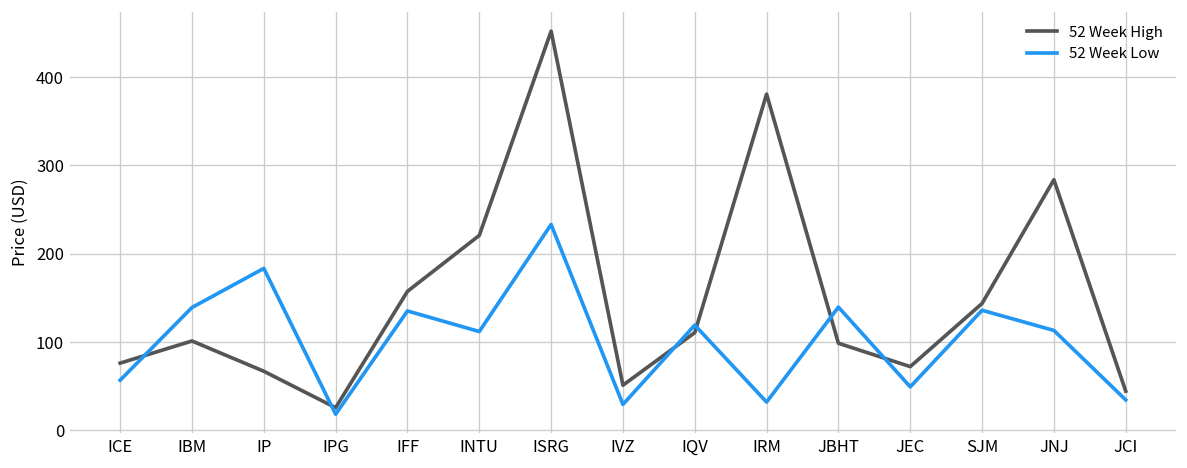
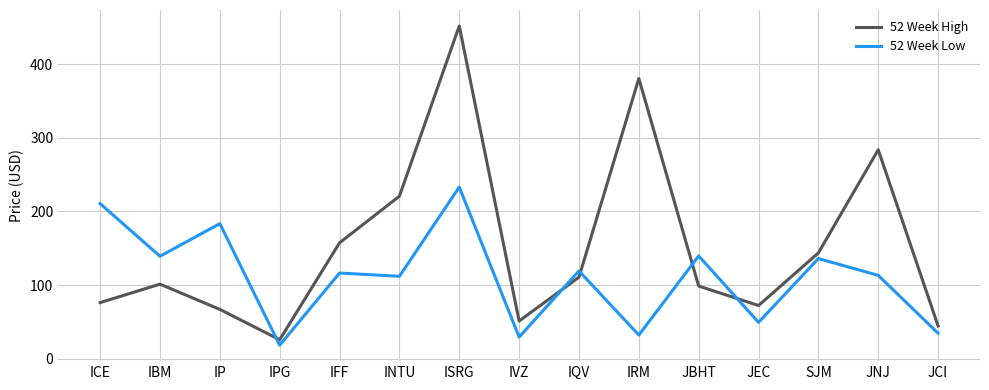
52 Week Low, ICE: 60 -> 210
52 Week Low, IFF: 140 -> 120
